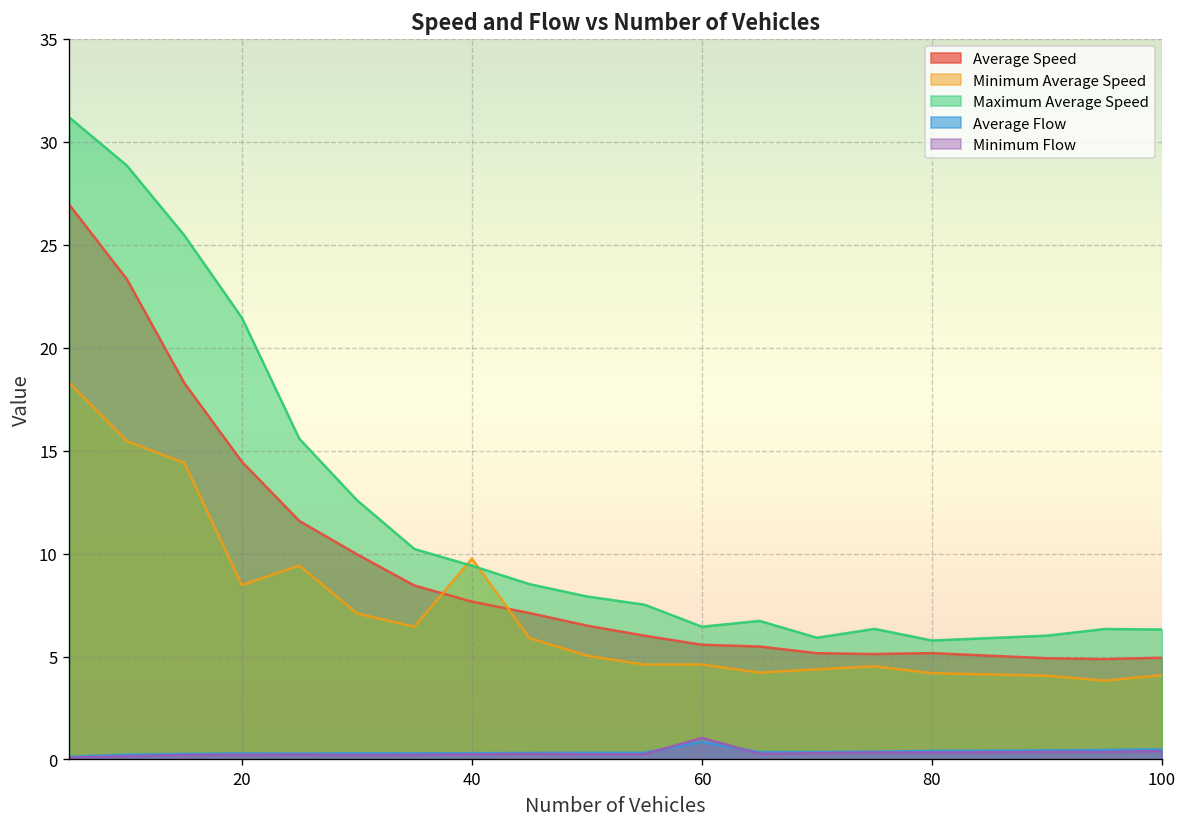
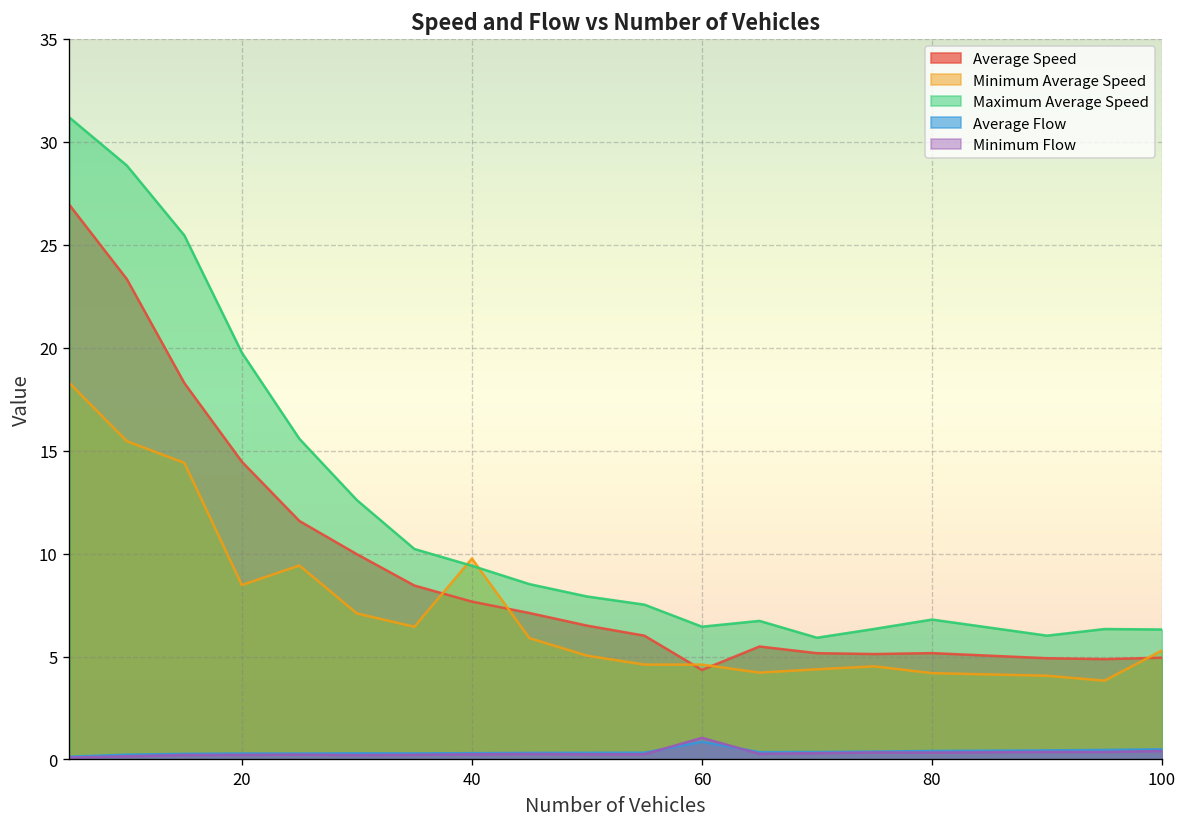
Maximum Average Speed, 20: 21.5 -> 19.8
Average Speed, 60: 5.6 -> 4.3
Maximum Average Speed, 80: 5.8 -> 6.8
Minimum Average Speed, 100: 4.1 -> 5.3
